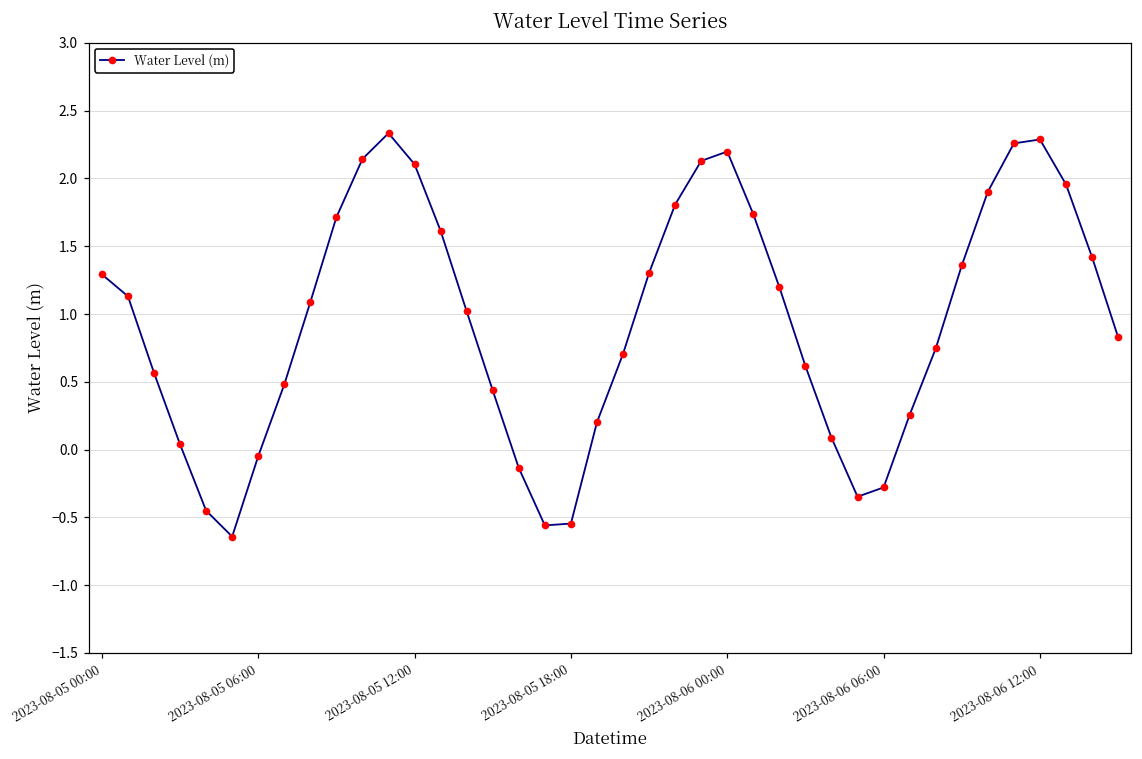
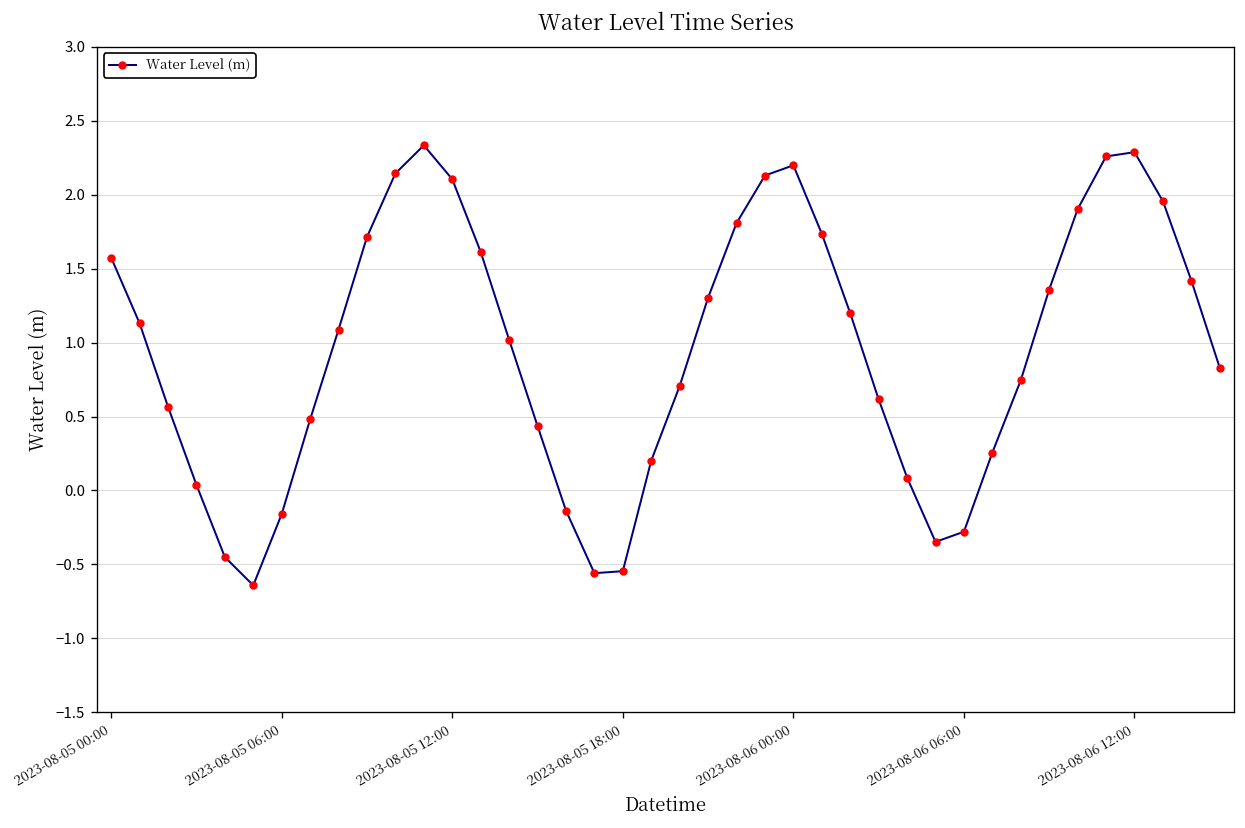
2023-08-05 00:00: 1.29 -> 1.57
2023-08-05 06:00: -0.05 -> -0.16
